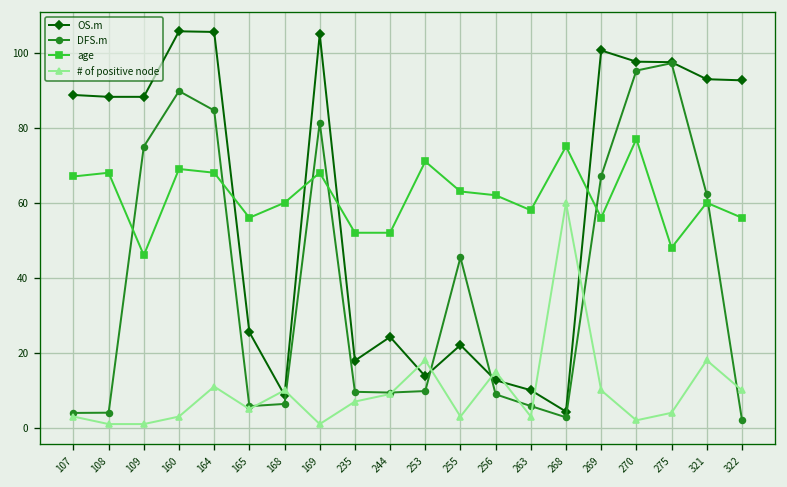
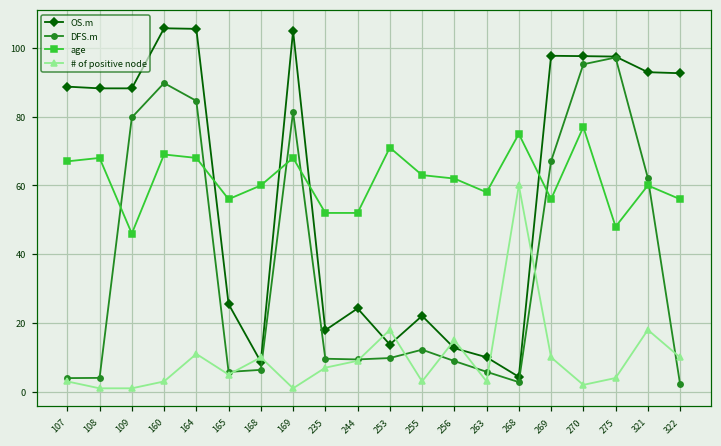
DFS.m, 109: 75 -> 80
DFS.m, 255: 45 -> 12
OS.m, 269: 101 -> 98
